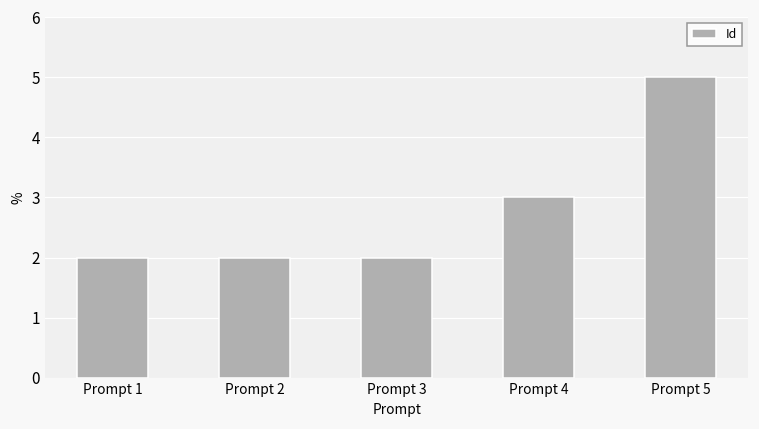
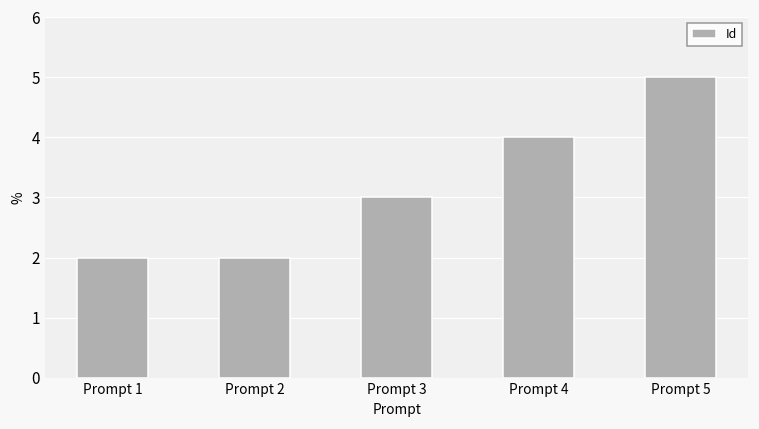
Prompt 3: 2 -> 3
Prompt 4: 3 -> 4
